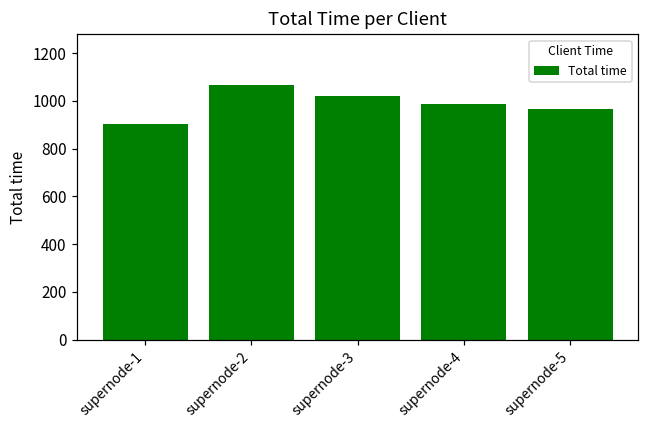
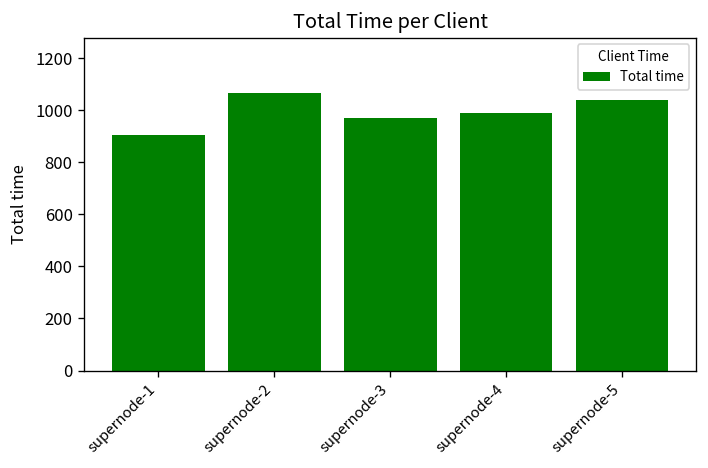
supernode-3: 1020 -> 970
supernode-5: 970 -> 1040
